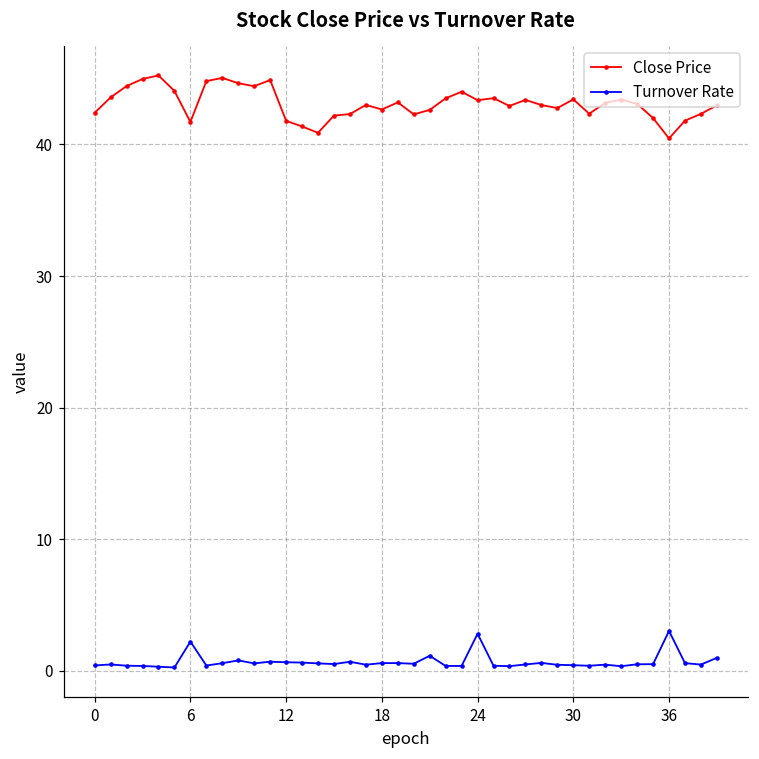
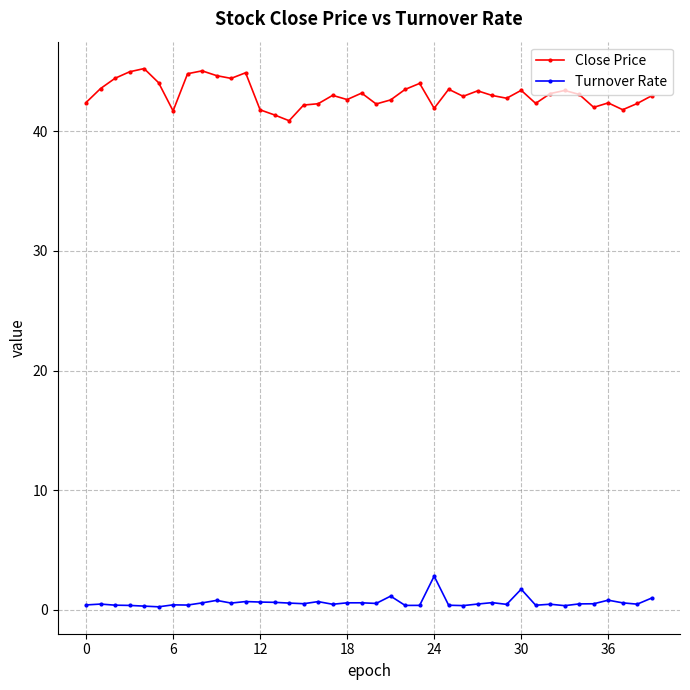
Turnover Rate, 6: 2.2 -> 0.4
Close Price, 24: 43.4 -> 41.9
Turnover Rate, 30: 0.4 -> 1.7
Close Price, 36: 40.5 -> 42.4
Turnover Rate, 36: 3.0 -> 0.8
